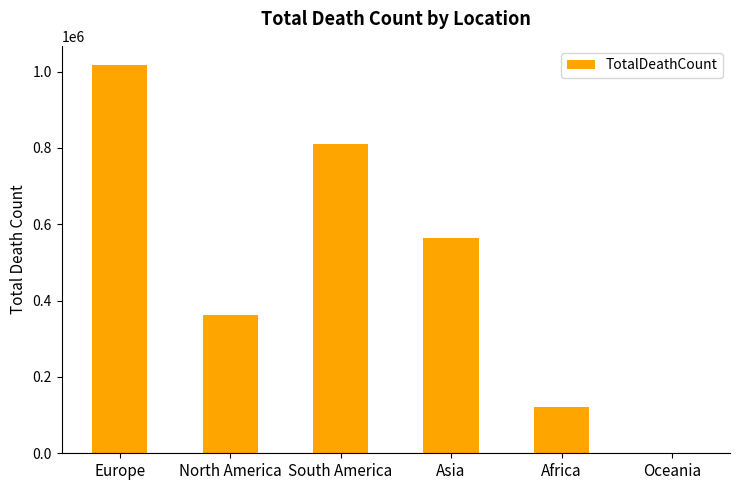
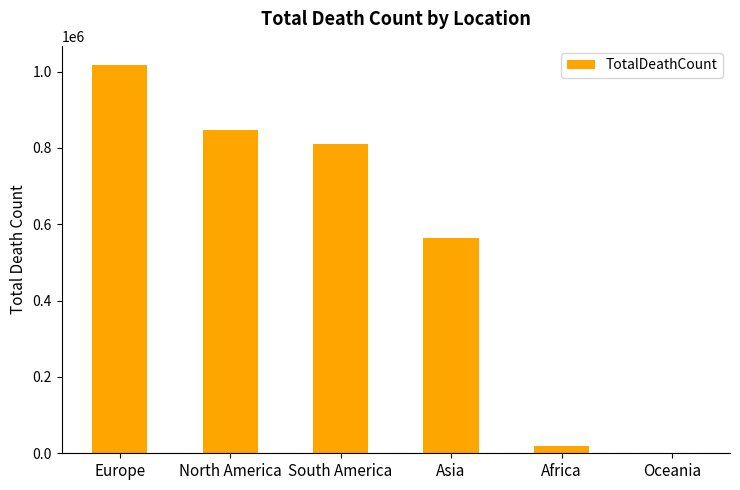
North America: 360000 -> 850000
Africa: 120000 -> 20000
